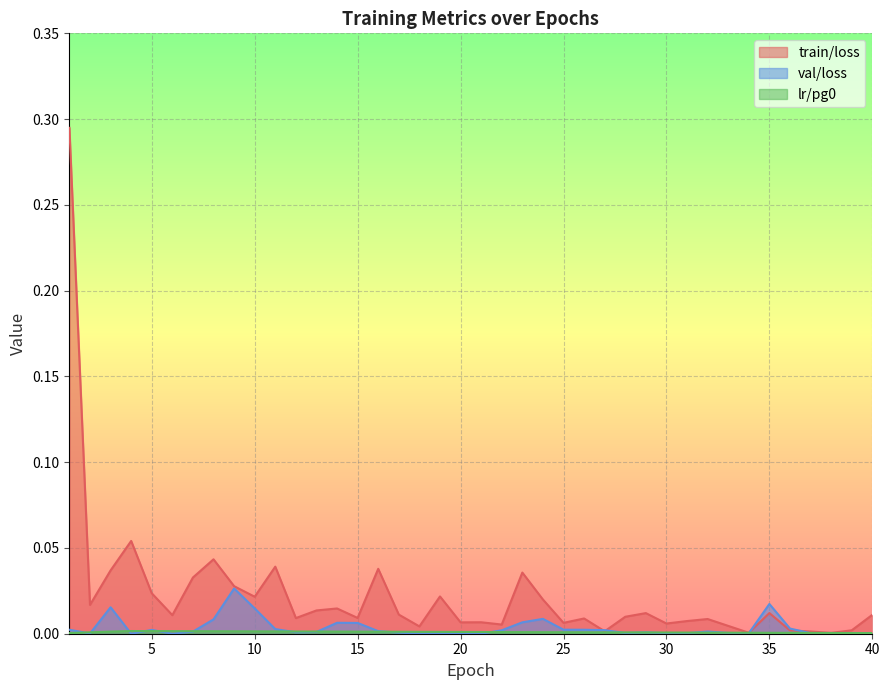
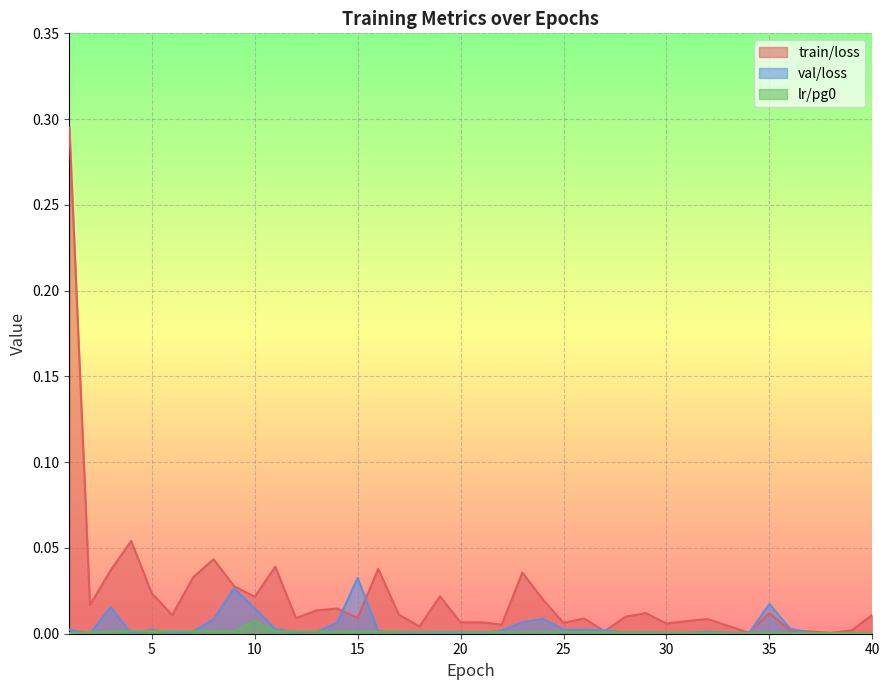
lr/pg0, 10: 0.001 -> 0.008
val/loss, 15: 0.006 -> 0.033
